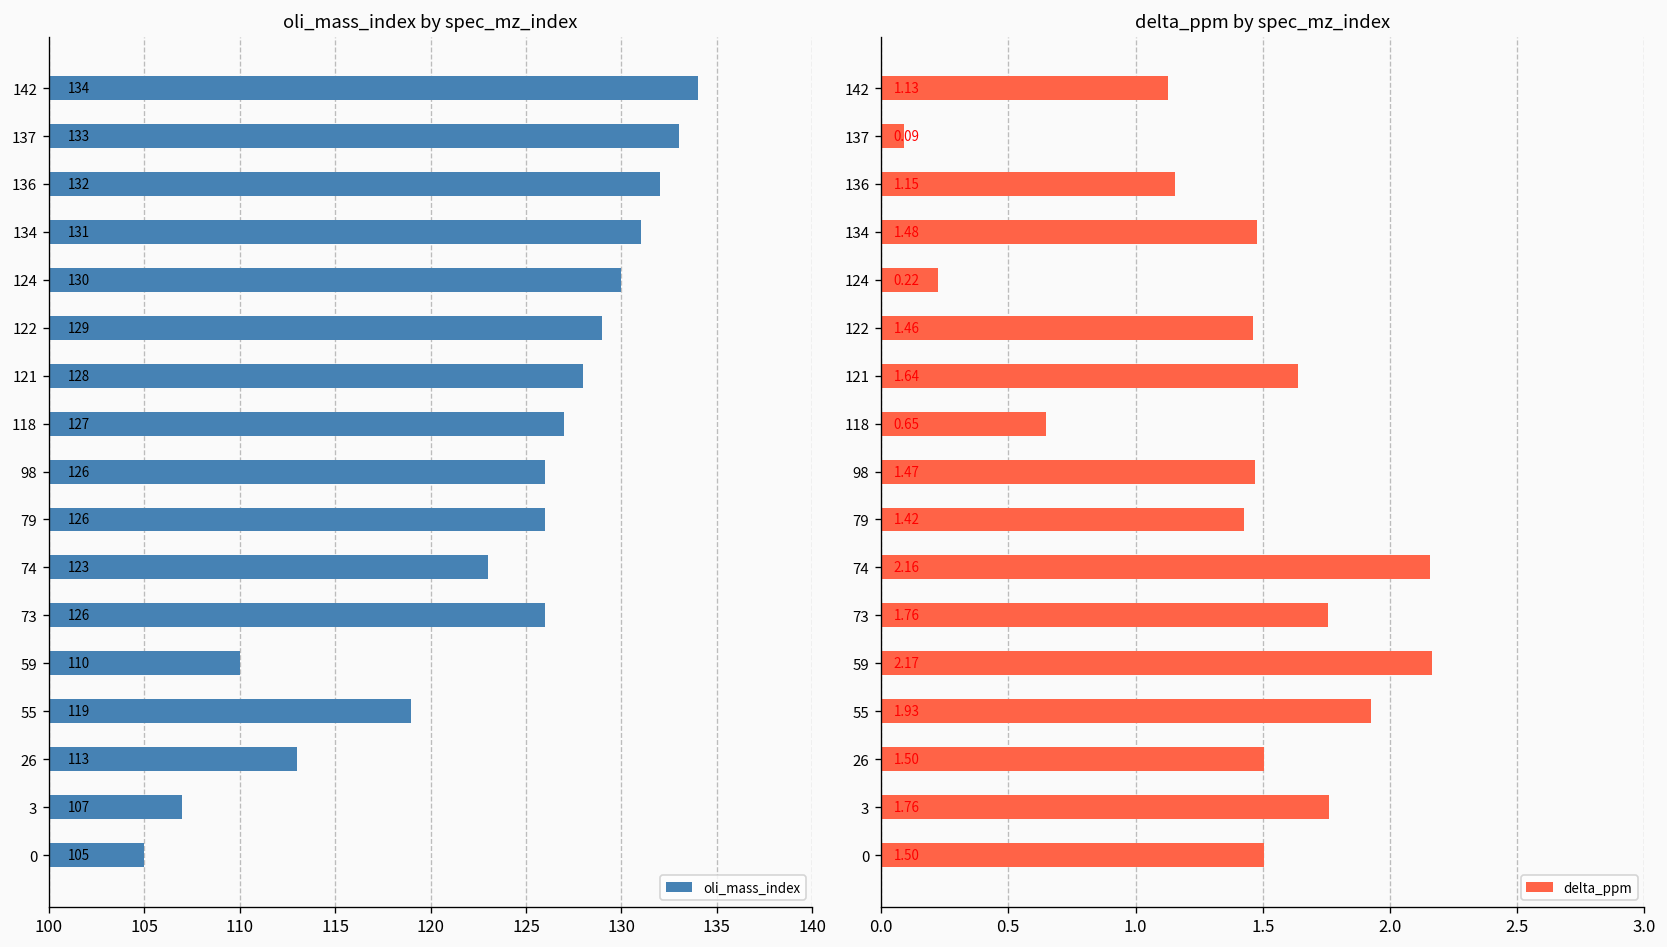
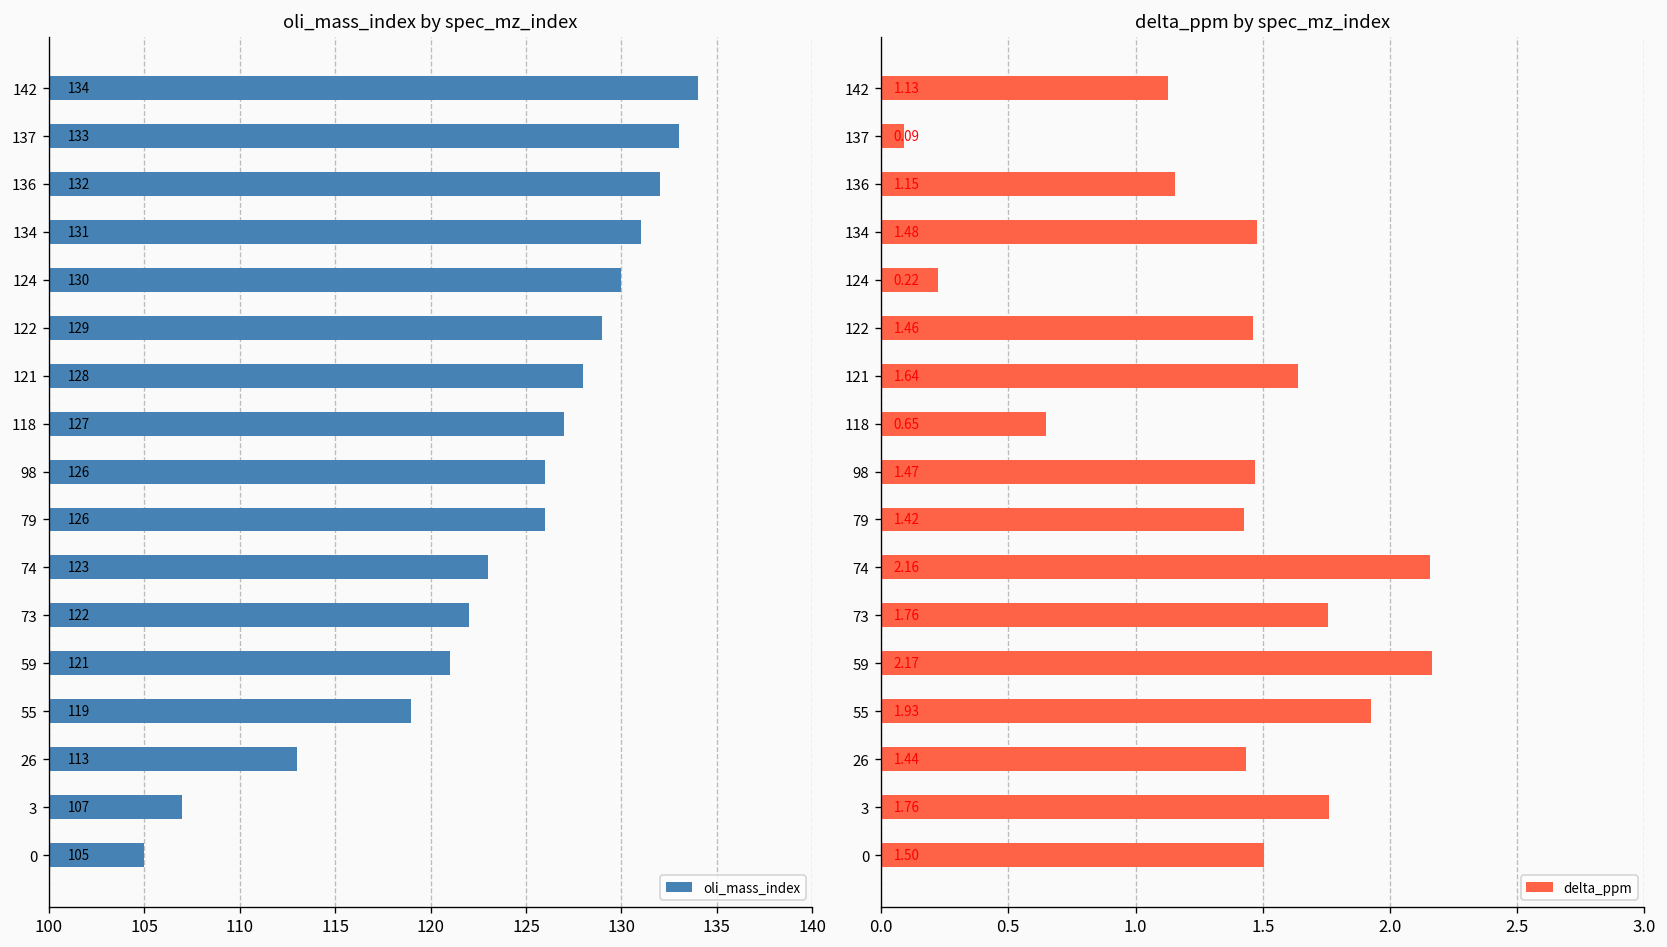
oli_mass_index by spec_mz_index, 73: 126 -> 122
oli_mass_index by spec_mz_index, 59: 110 -> 121
delta_ppm by spec_mz_index, 26: 1.50 -> 1.44
